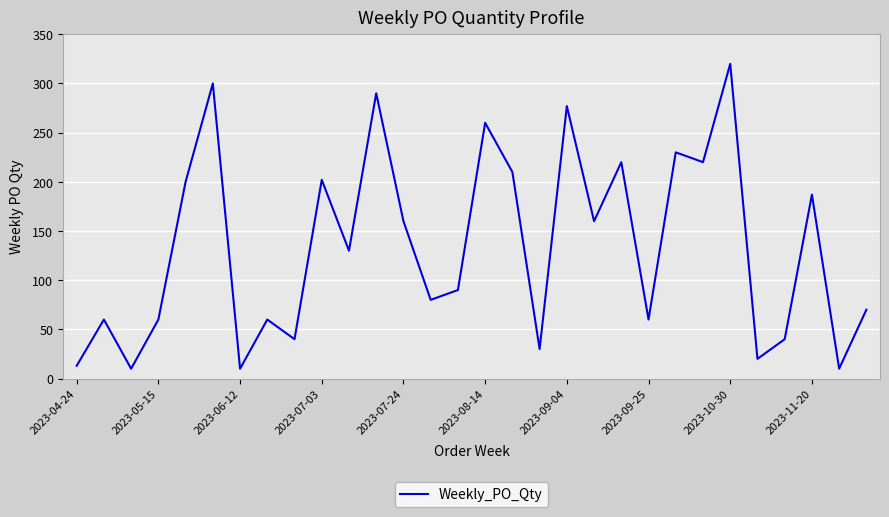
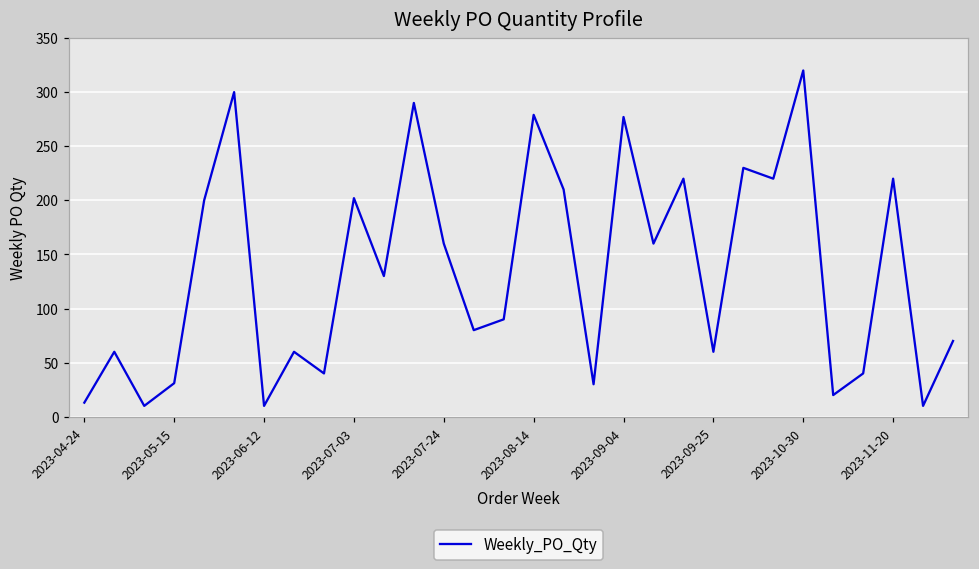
2023-05-15: 60 -> 30
2023-08-14: 260 -> 280
2023-11-20: 190 -> 220
